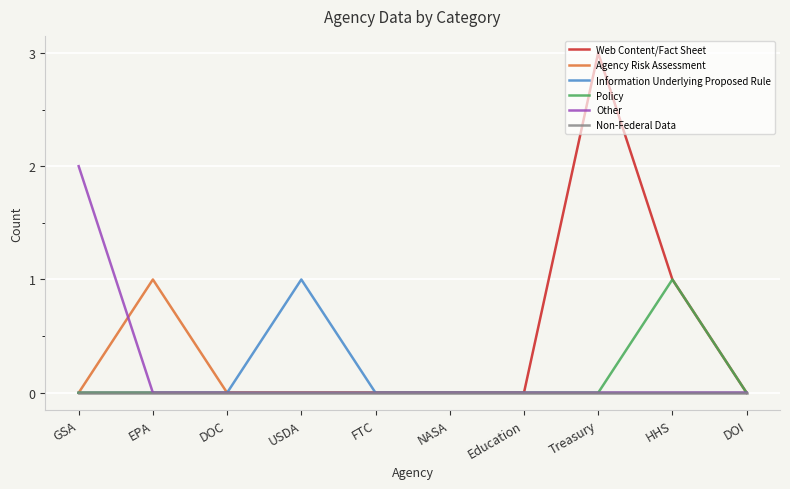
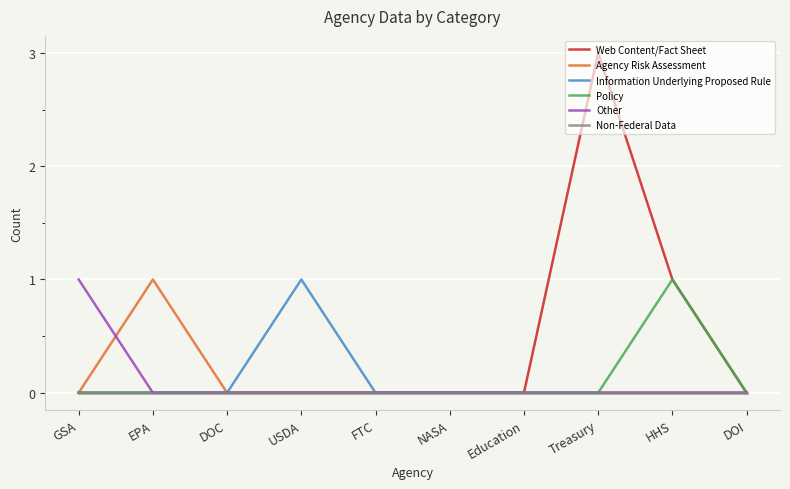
Other, GSA: 2 -> 1
